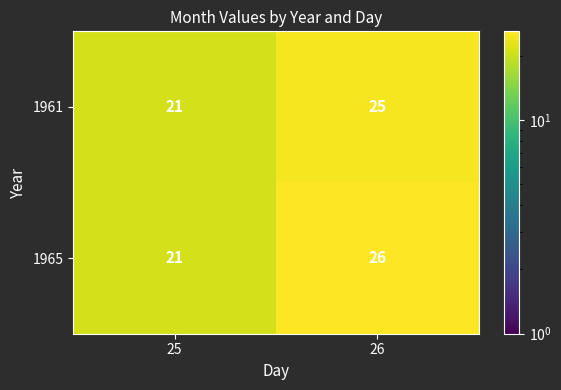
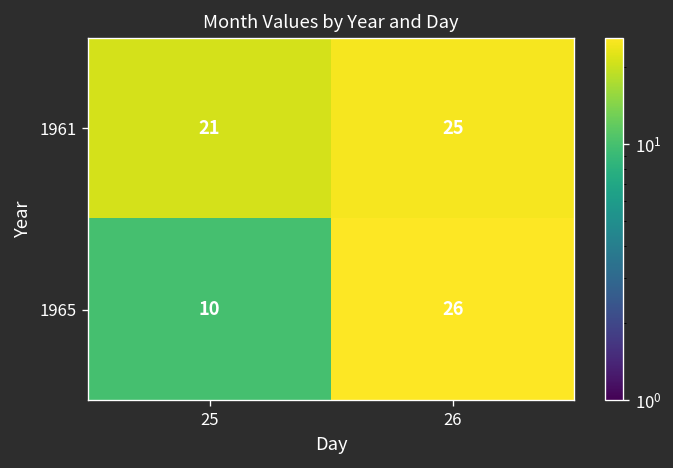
1965, 25: 21 -> 10
